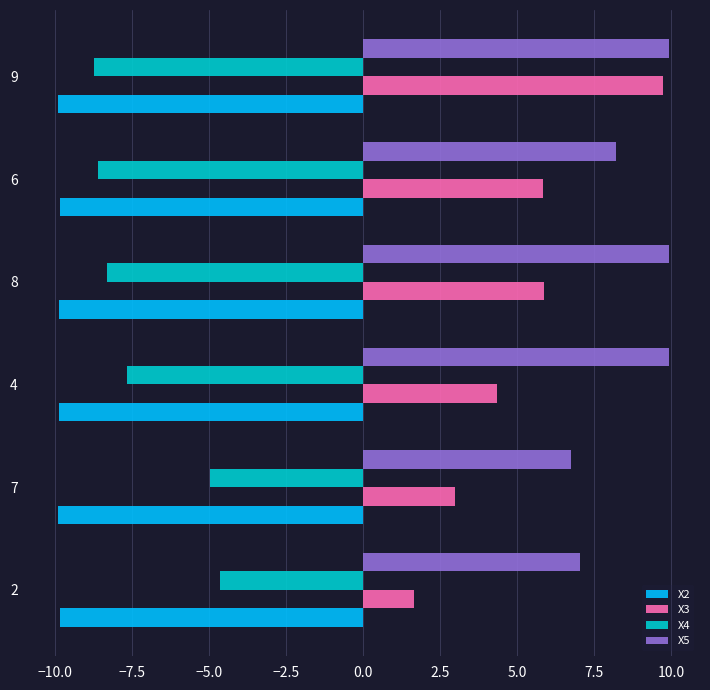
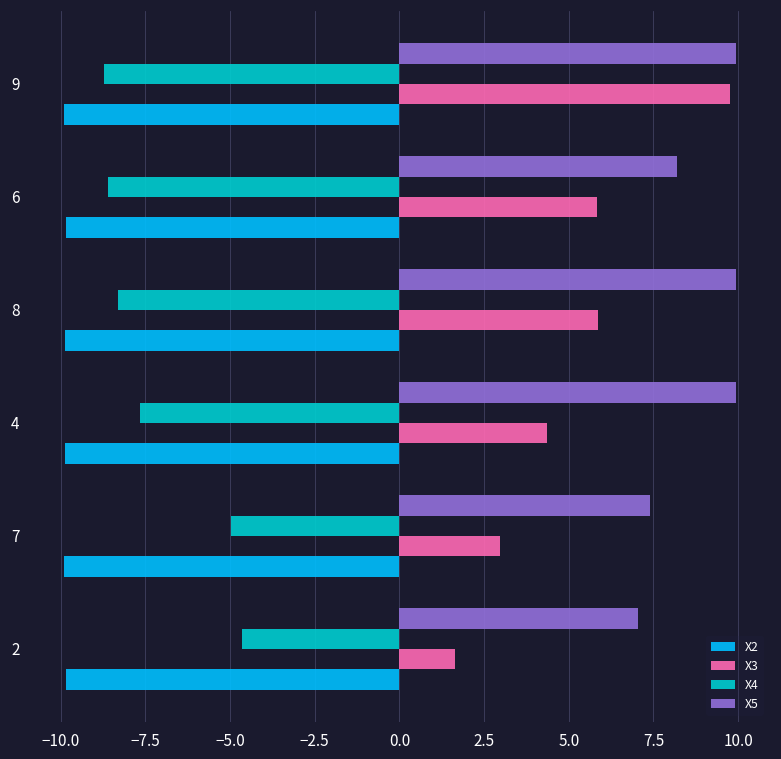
X5, 7: 6.7 -> 7.4
